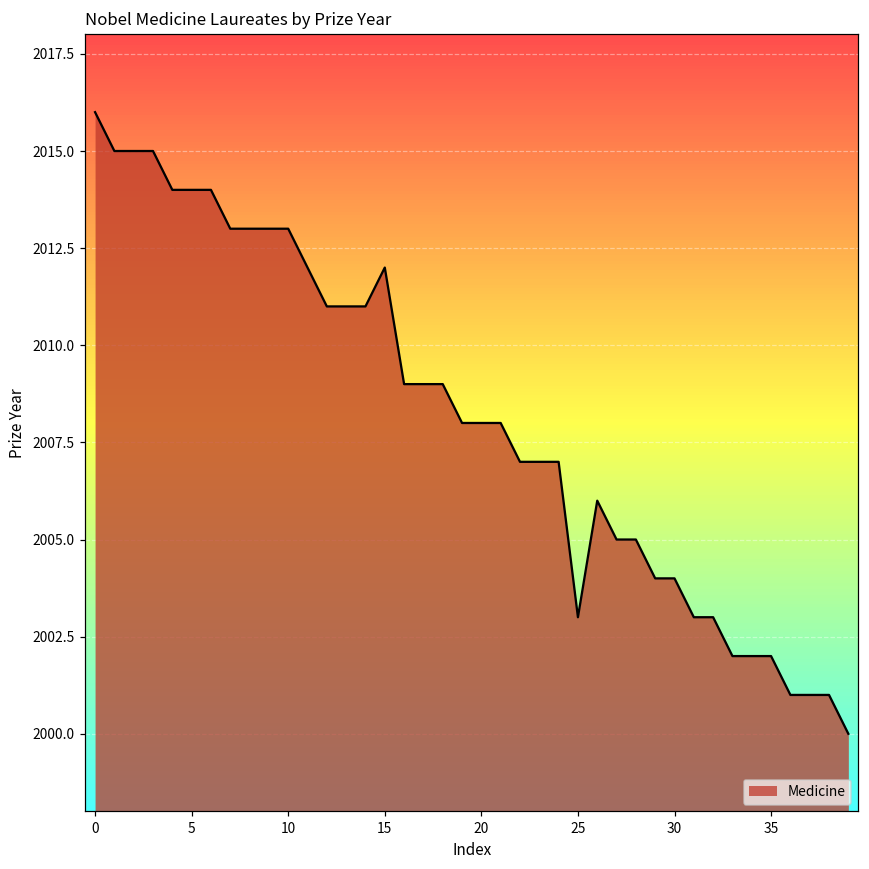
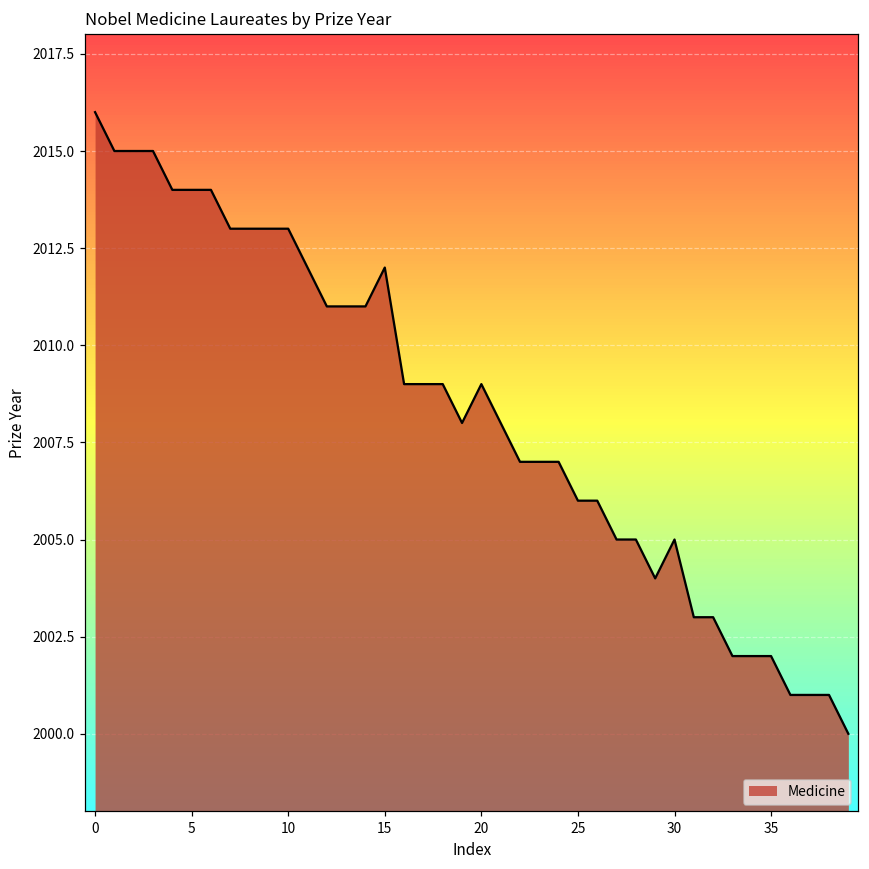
20: 2008 -> 2009
25: 2003 -> 2006
30: 2004 -> 2005
